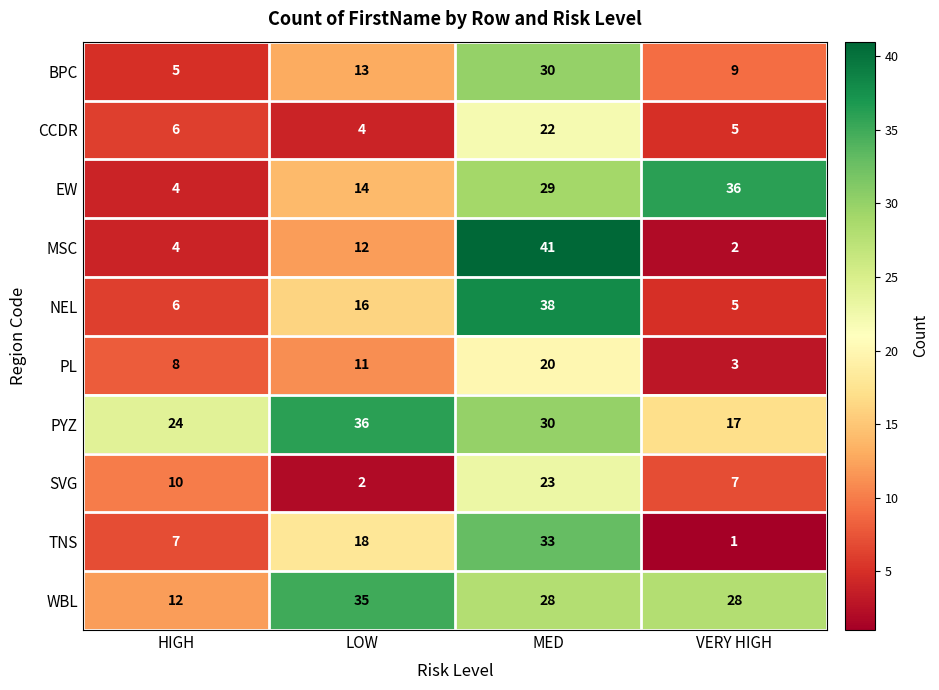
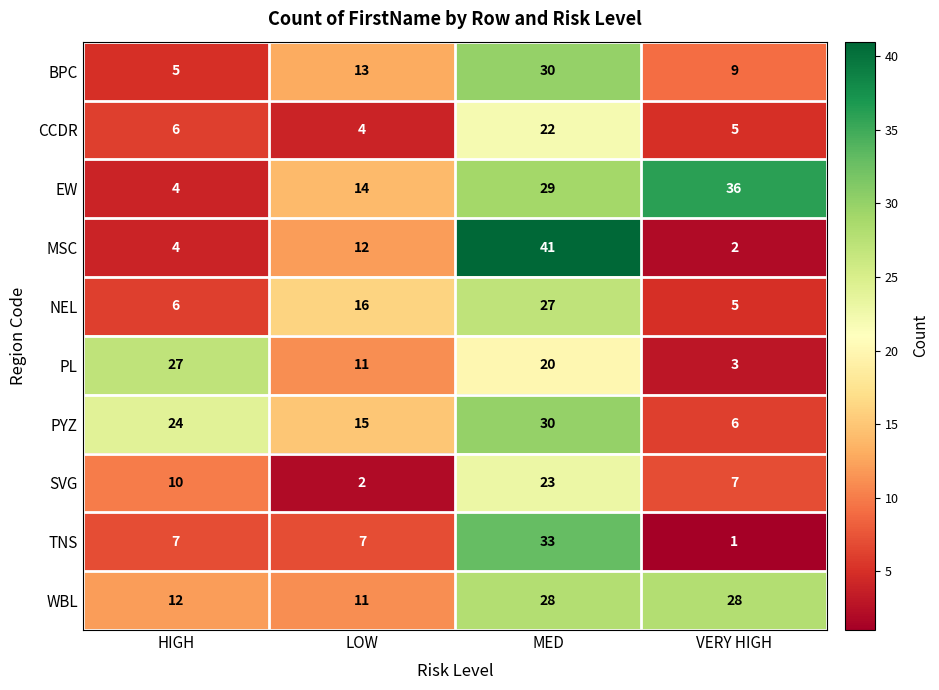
NEL, MED: 38 -> 27
PL, HIGH: 8 -> 27
PYZ, LOW: 36 -> 15
PYZ, VERY HIGH: 17 -> 6
TNS, LOW: 18 -> 7
WBL, LOW: 35 -> 11
